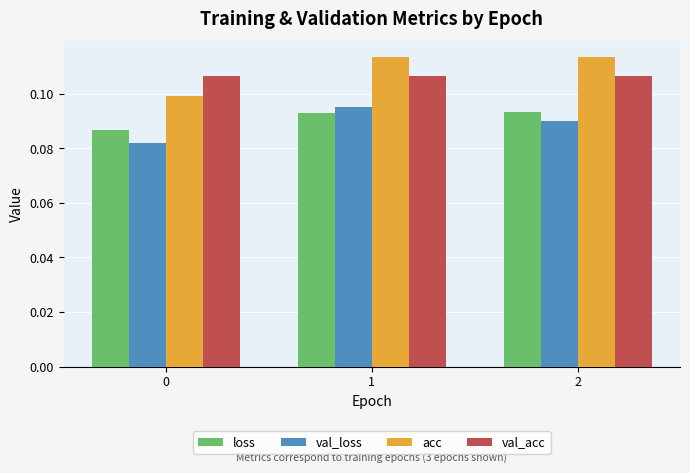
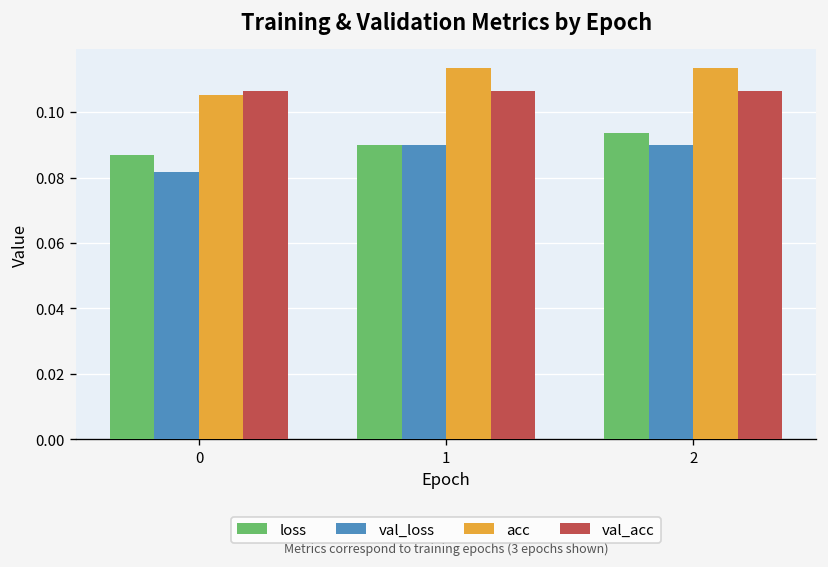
acc, 0: 0.099 -> 0.105
loss, 1: 0.093 -> 0.090
val_loss, 1: 0.095 -> 0.090
